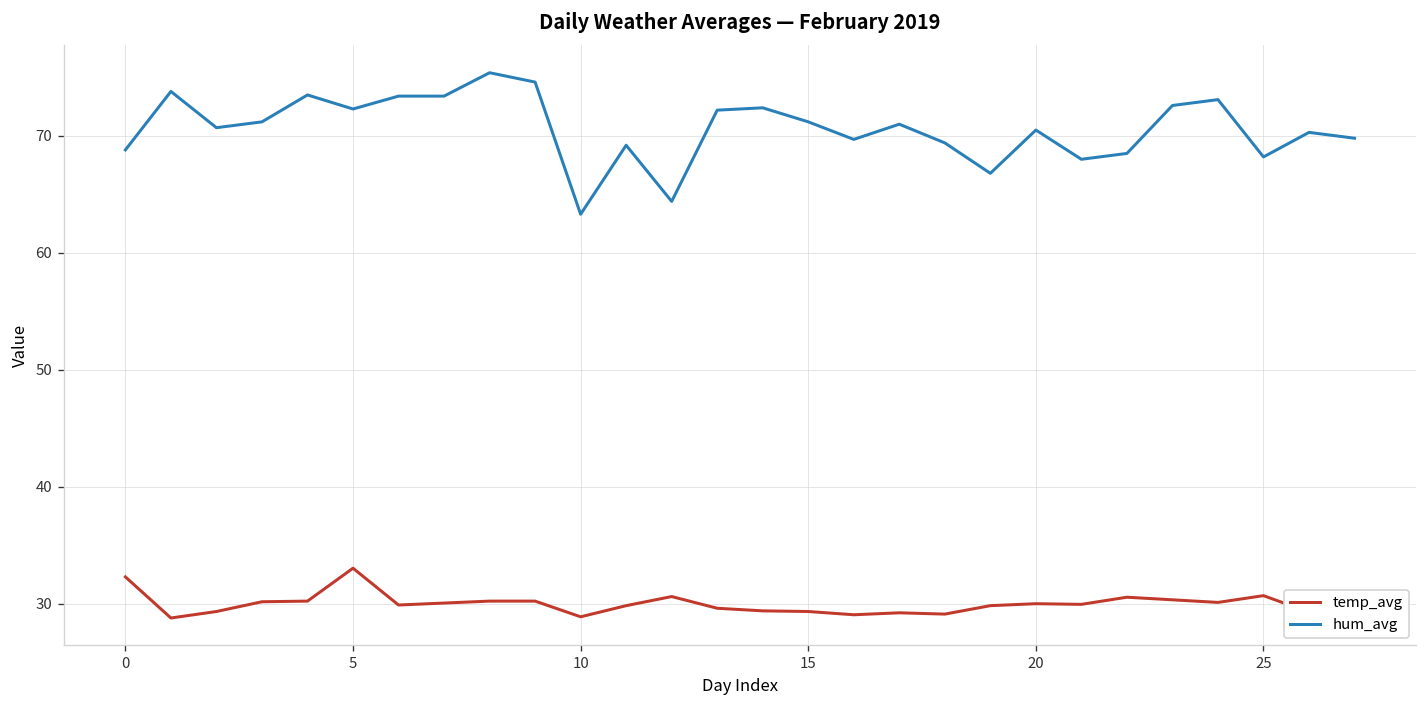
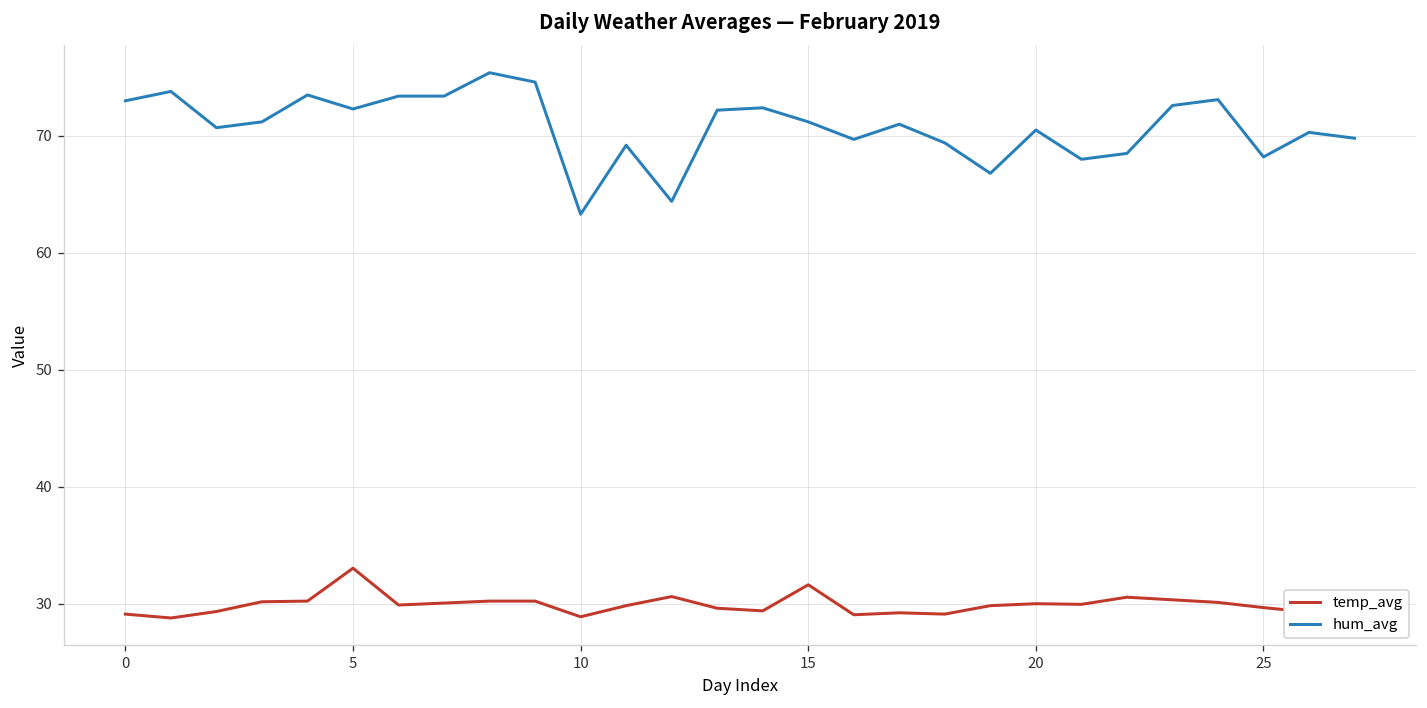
temp_avg, 0: 32 -> 29
hum_avg, 0: 69 -> 73
temp_avg, 15: 29 -> 32
temp_avg, 25: 31 -> 30
